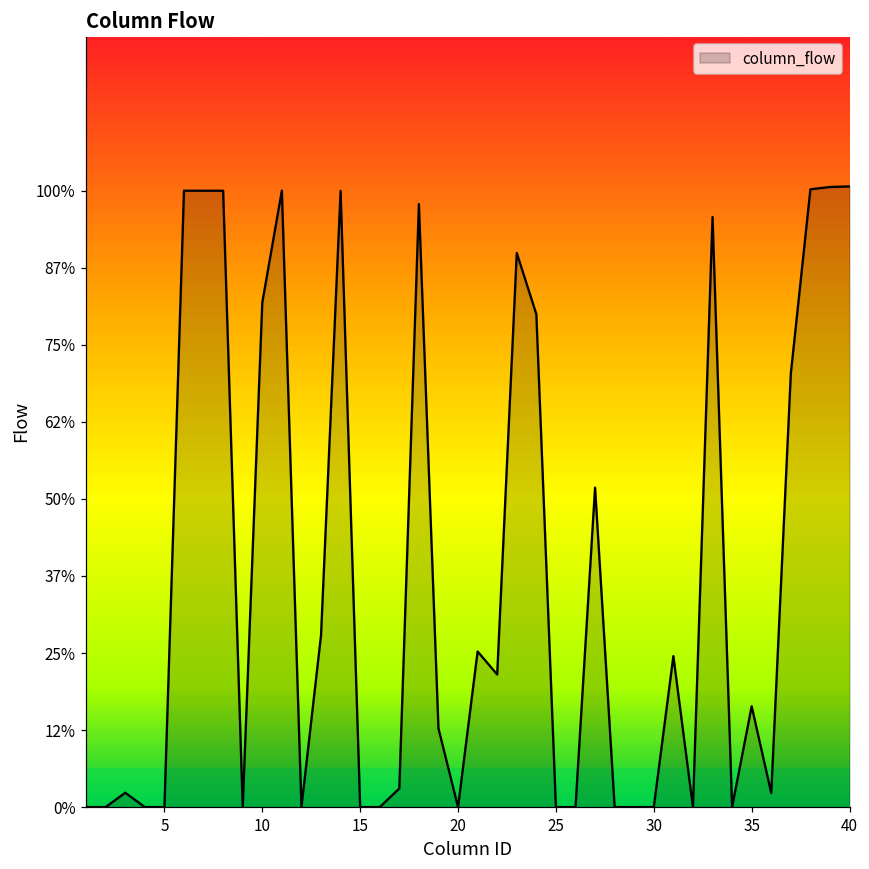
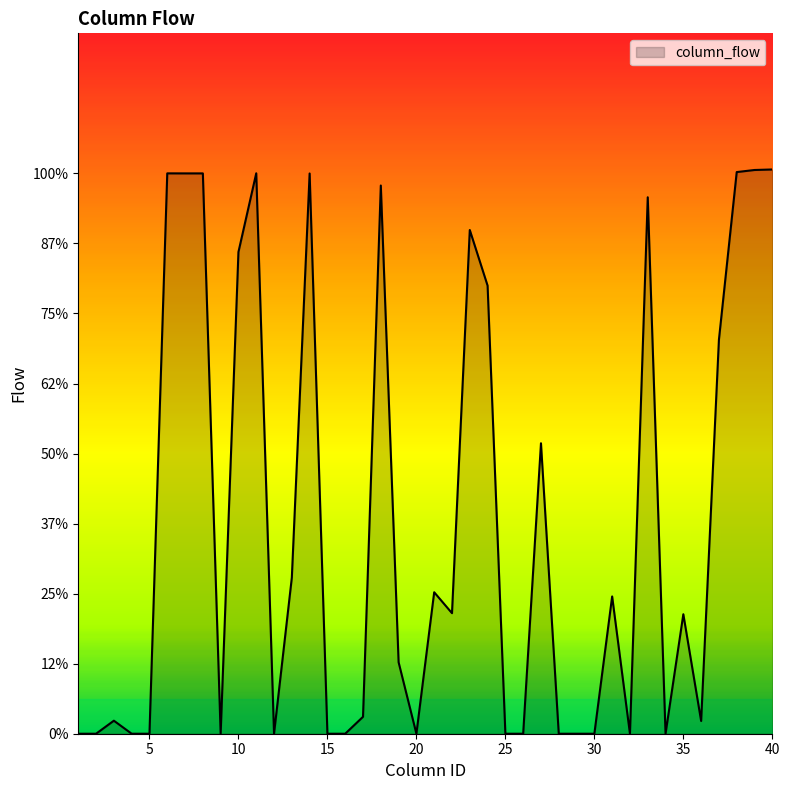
10: 82% -> 86%
35: 16% -> 21%
